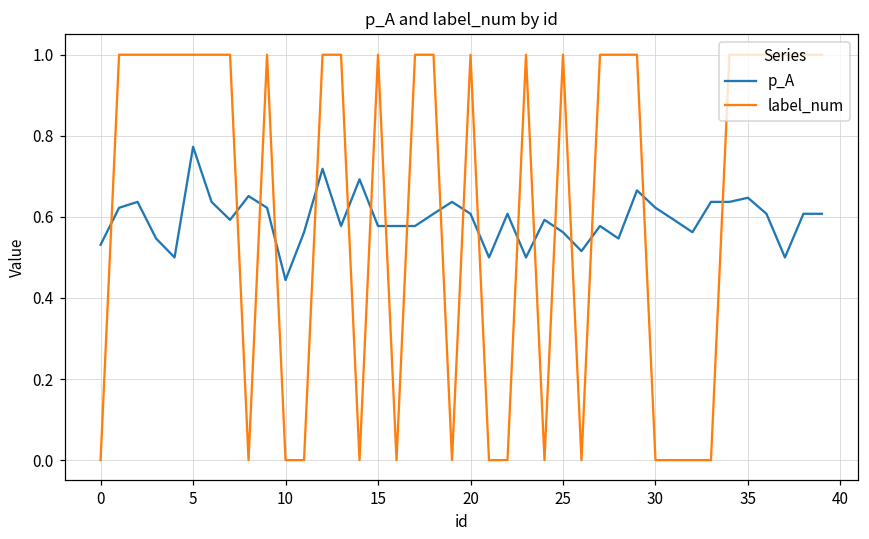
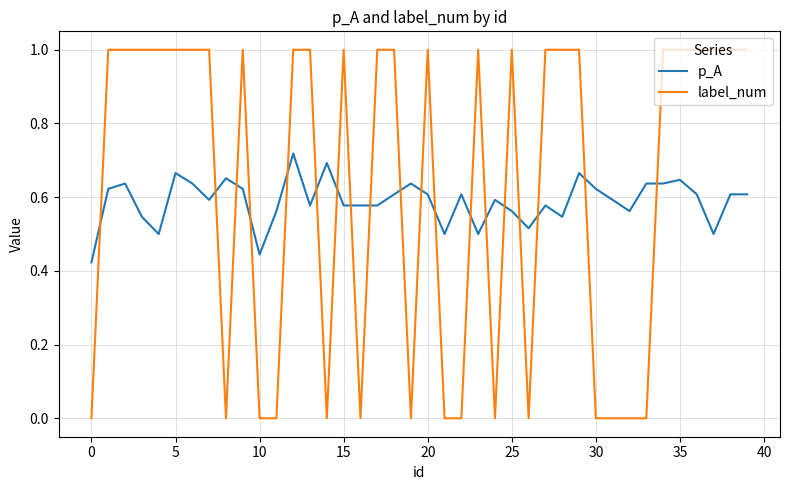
p_A, 0: 0.53 -> 0.42
p_A, 5: 0.77 -> 0.67
